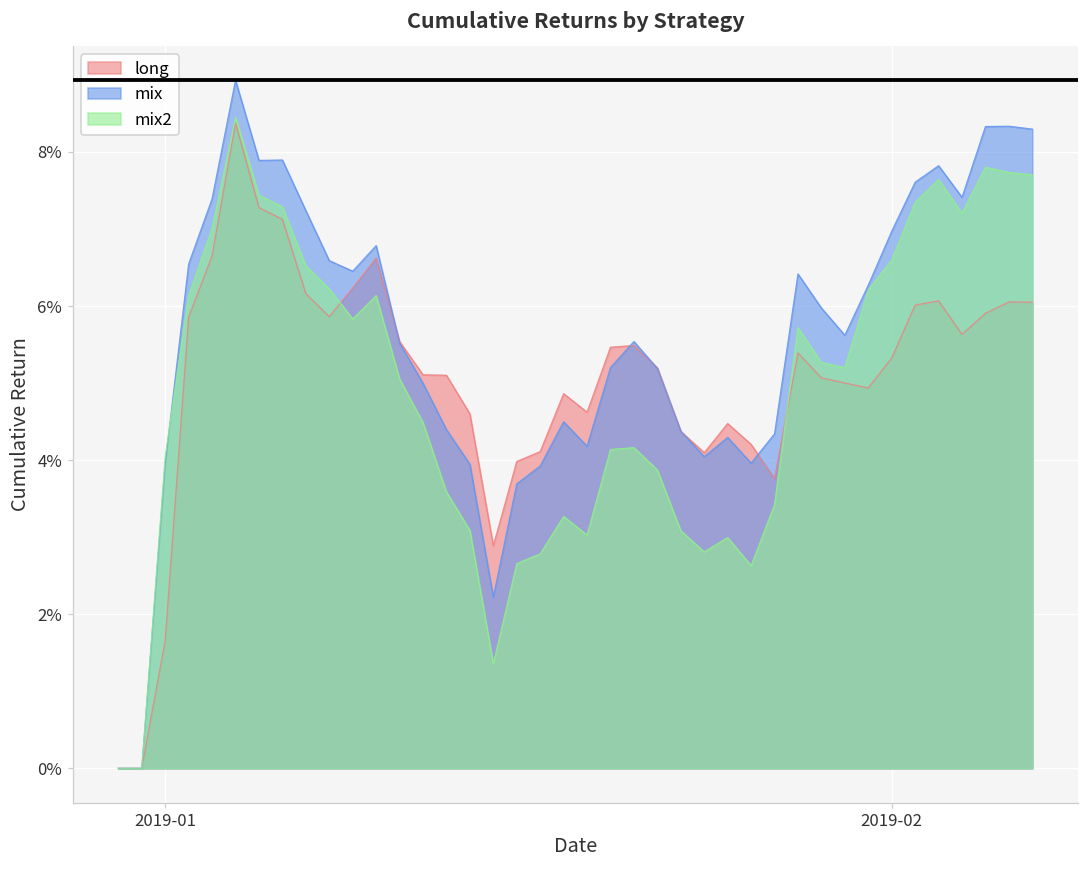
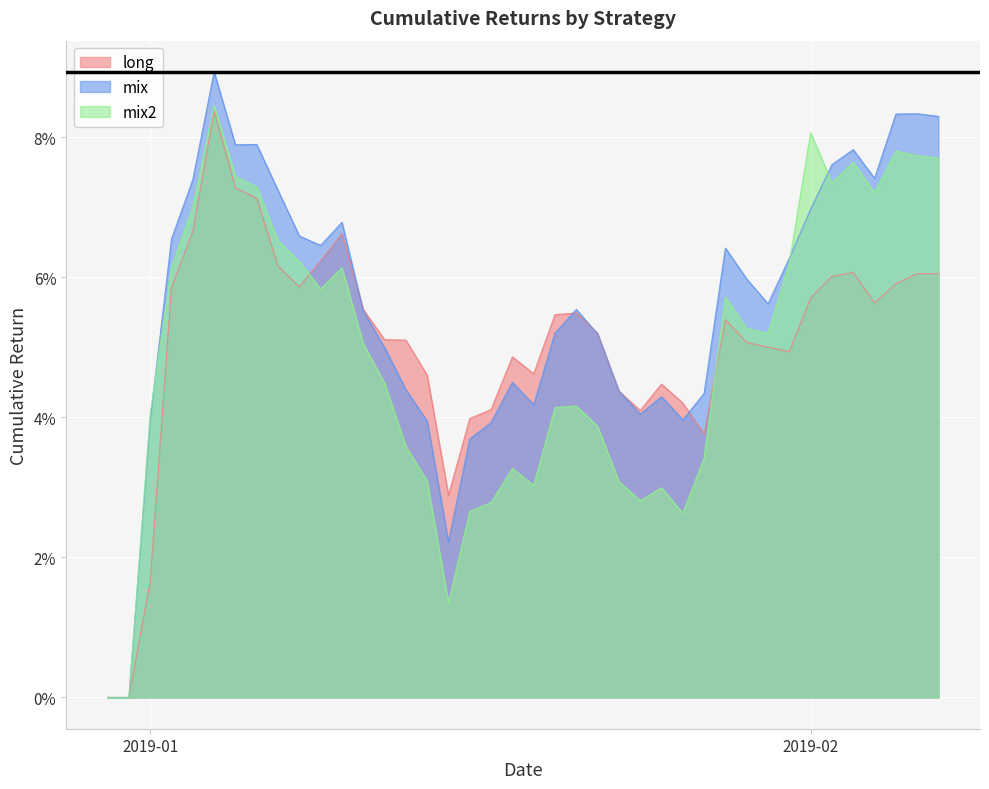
long, 2019-02: 5.3% -> 5.7%
mix2, 2019-02: 6.6% -> 8.1%
